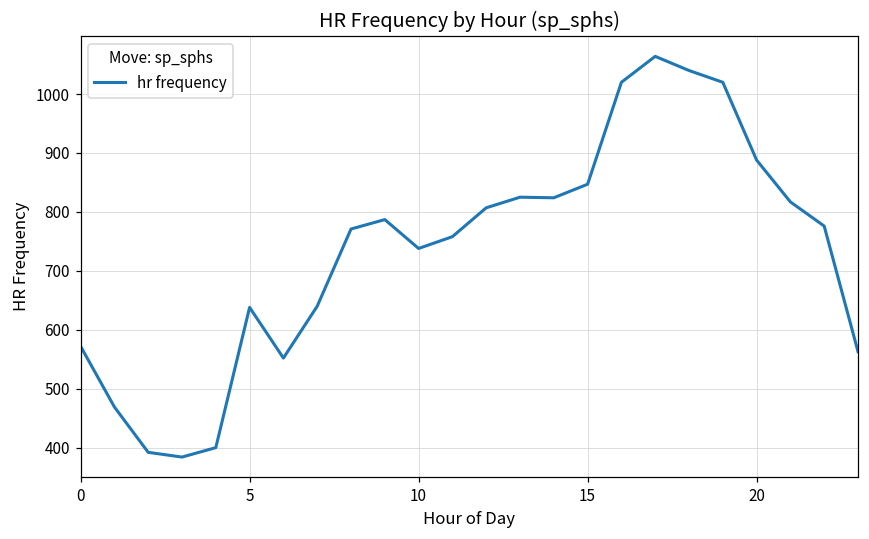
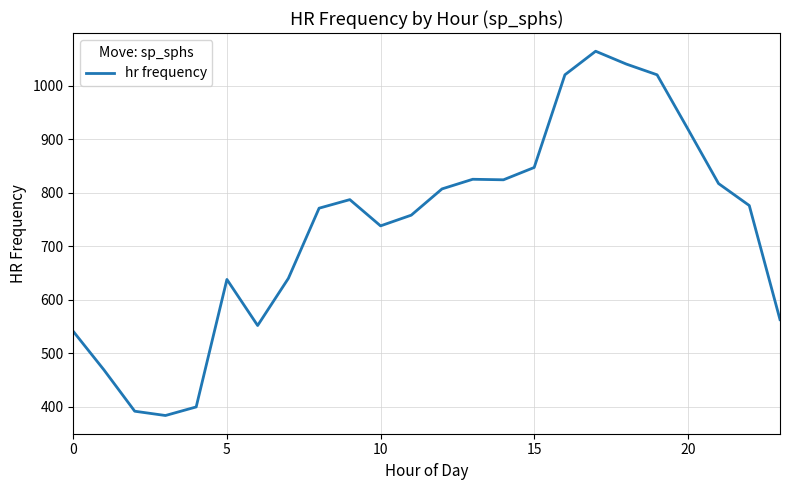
0: 570 -> 540
20: 890 -> 920
